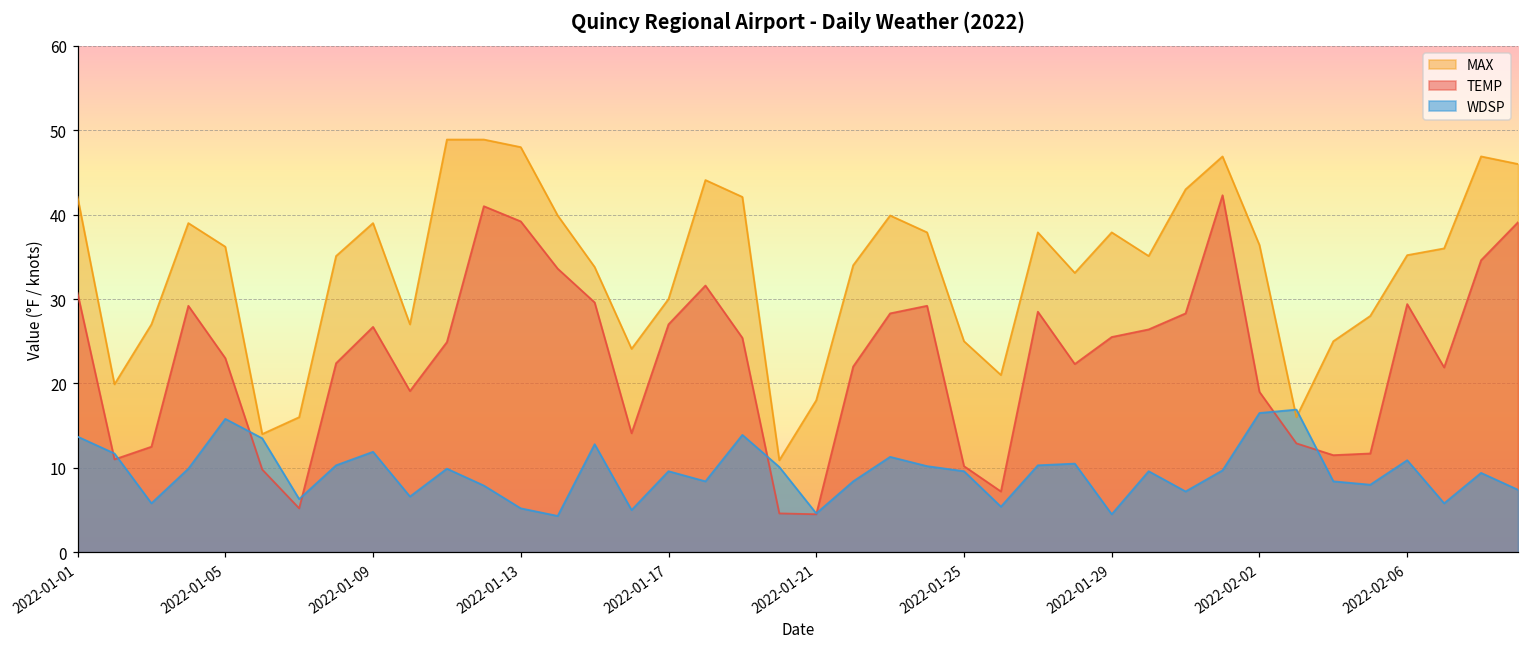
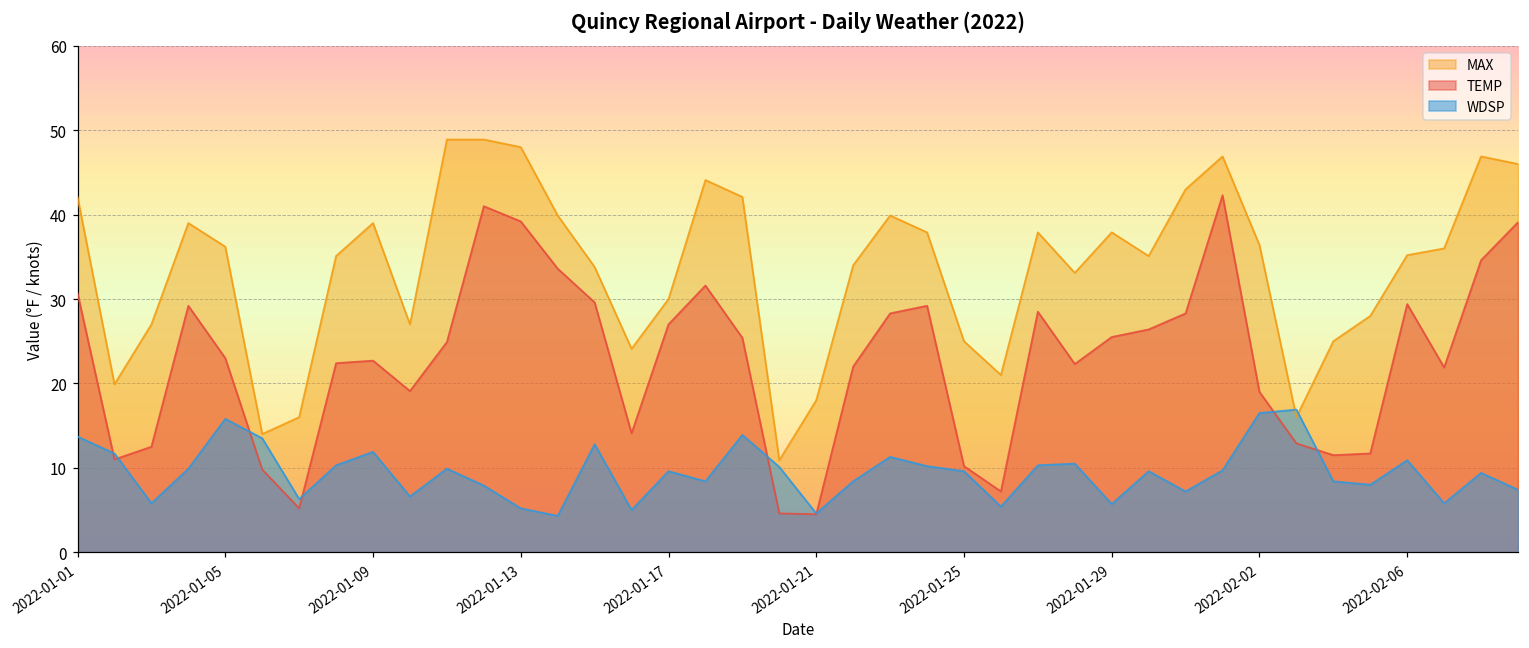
TEMP, 2022-01-09: 27 -> 23
WDSP, 2022-01-29: 5 -> 6
